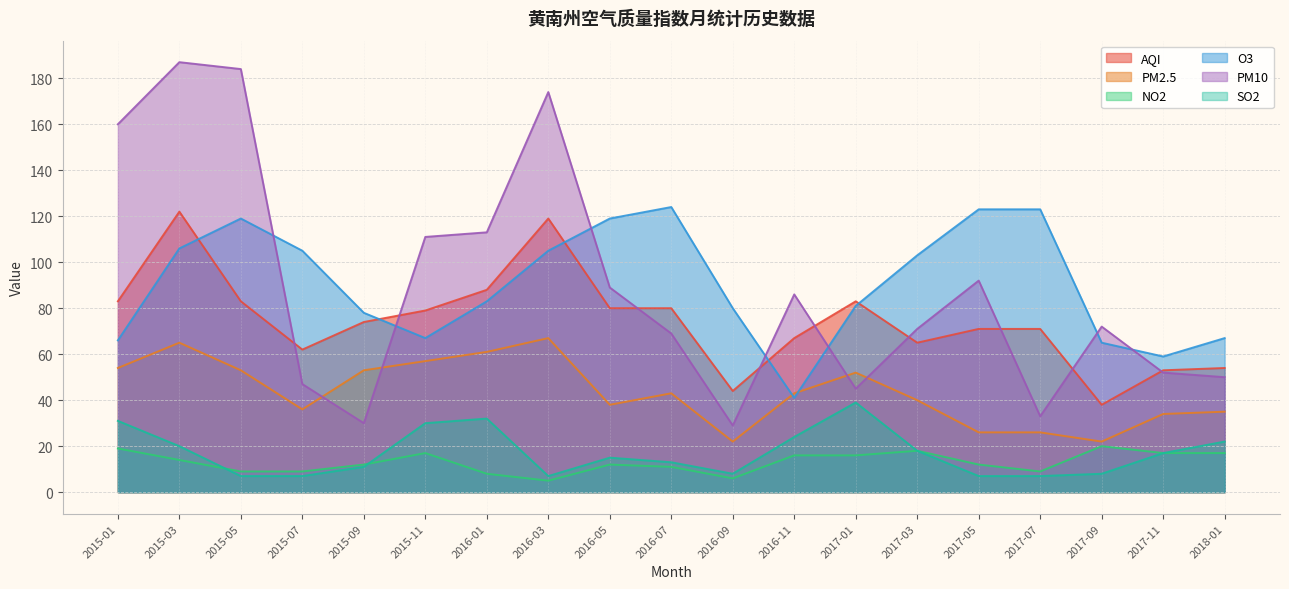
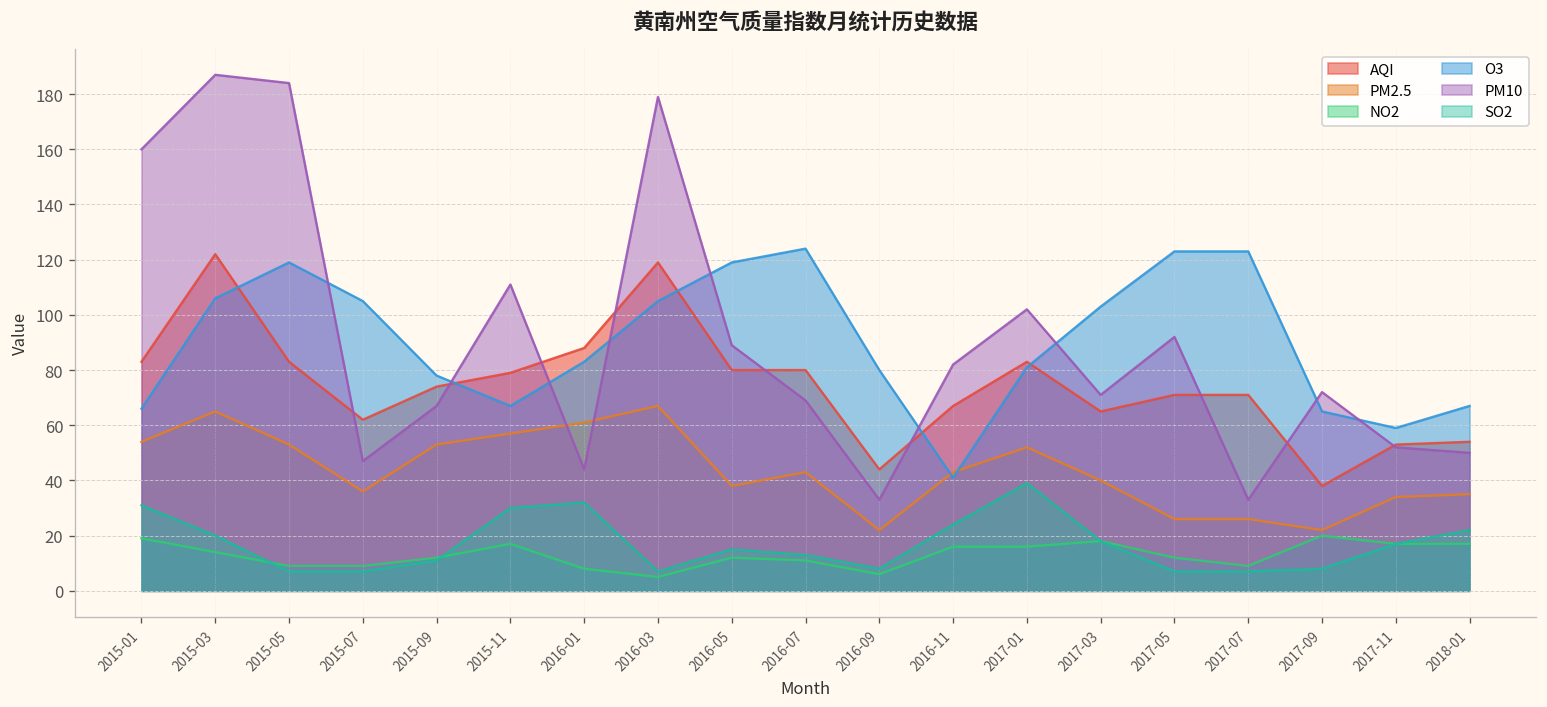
PM10, 2015-09: 30 -> 67
PM10, 2016-01: 113 -> 44
PM10, 2016-03: 174 -> 179
PM10, 2016-09: 29 -> 33
PM10, 2016-11: 86 -> 82
PM10, 2017-01: 45 -> 102
